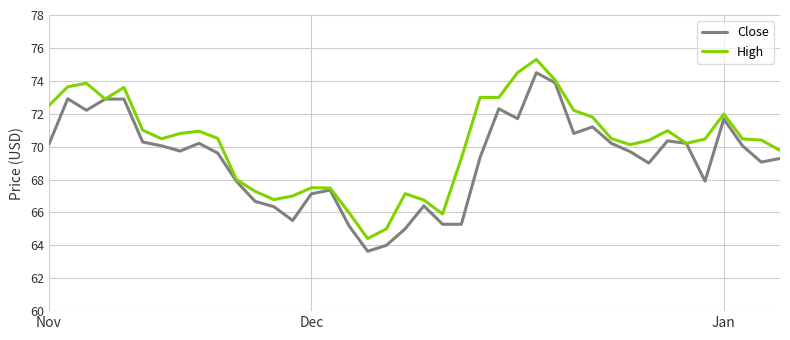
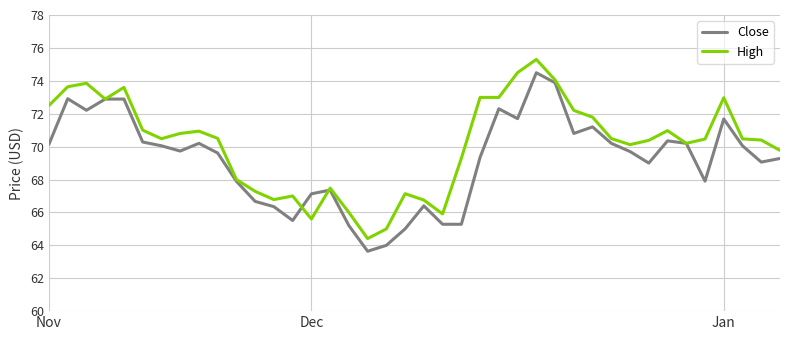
High, Dec: 67.5 -> 65.6
High, Jan: 72.0 -> 73.0
